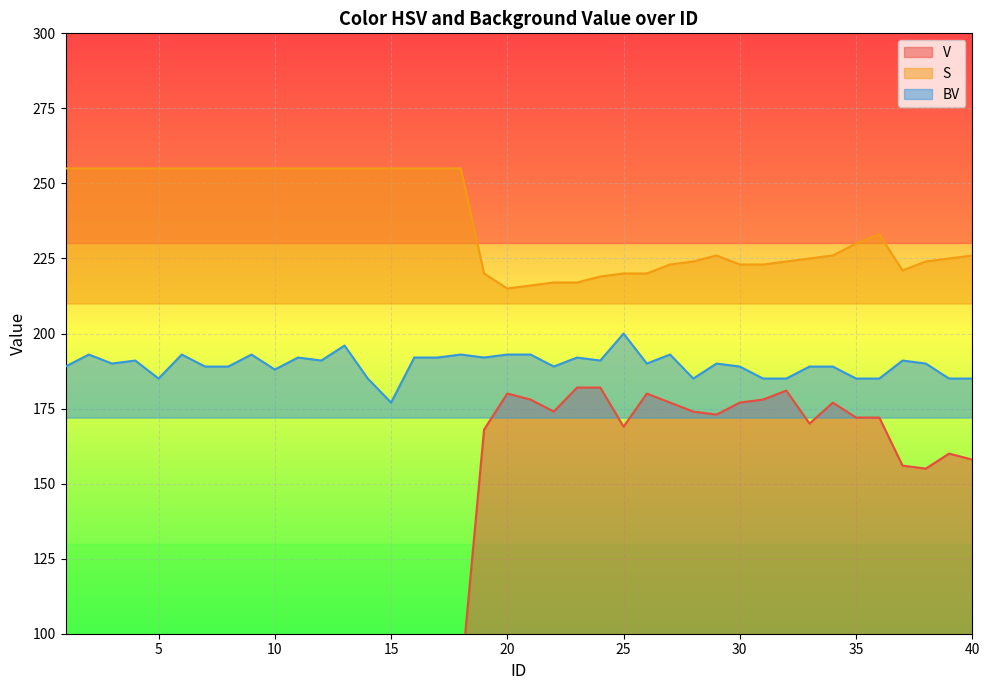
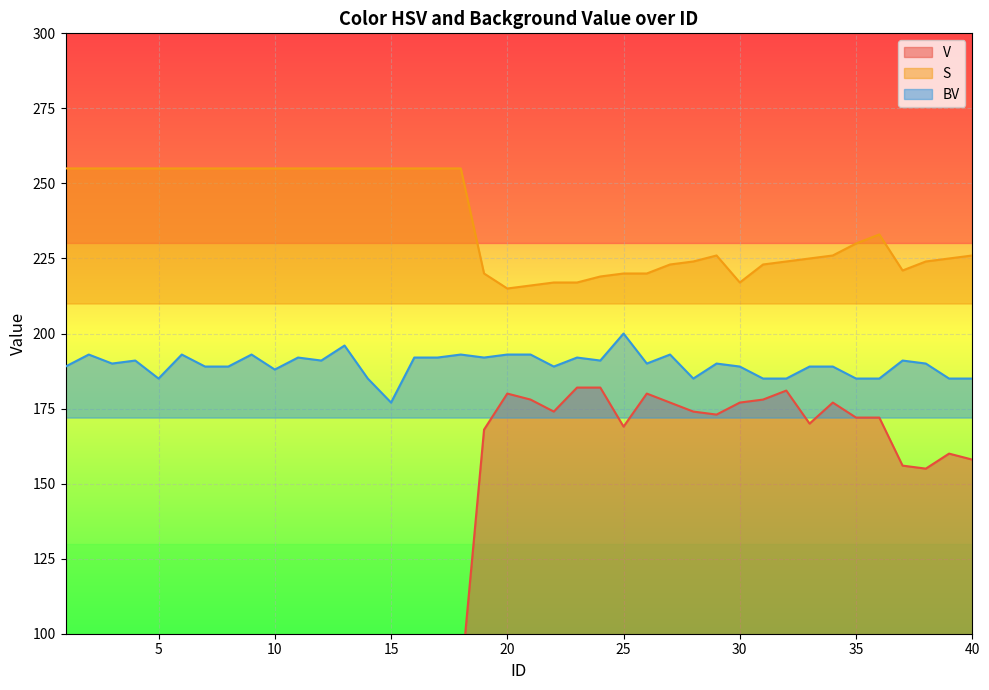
S, 30: 223 -> 217
